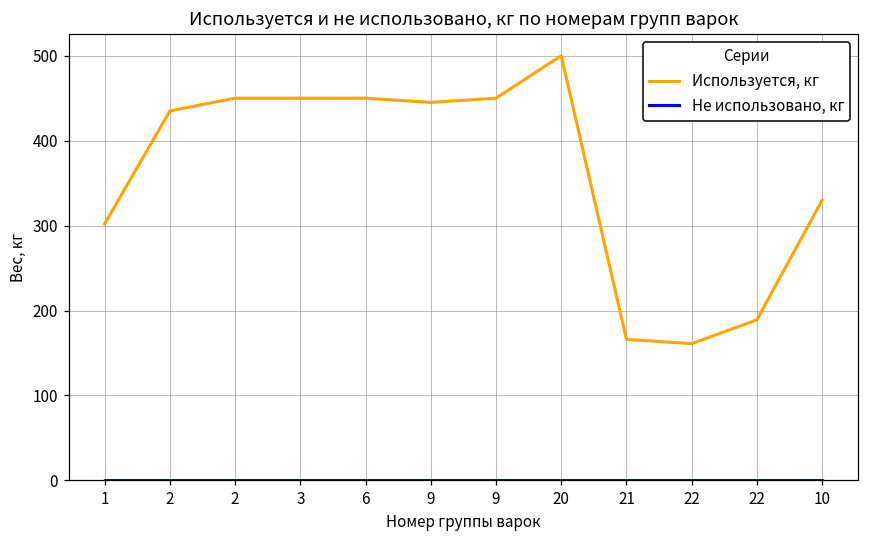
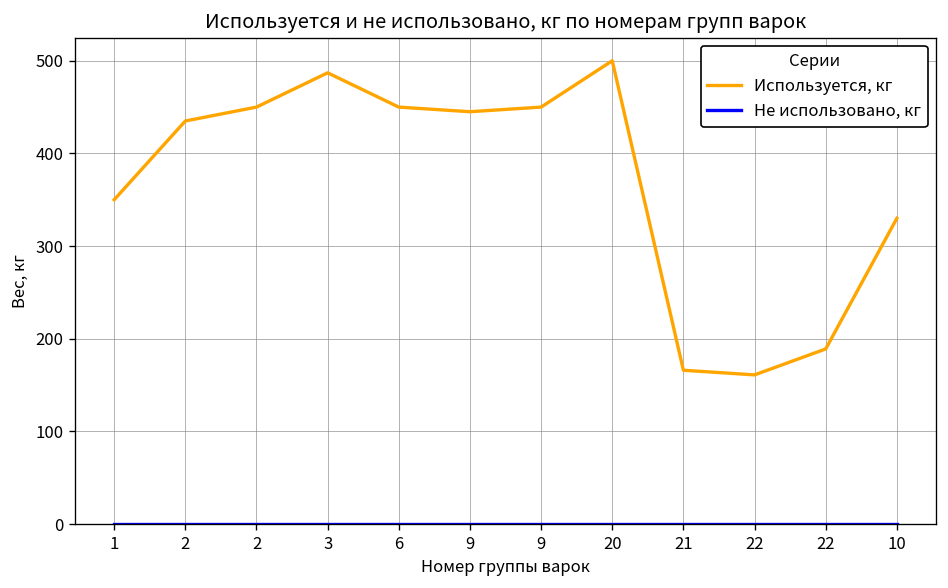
Используется, кг, 1: 300 -> 350
Используется, кг, 3: 450 -> 490
